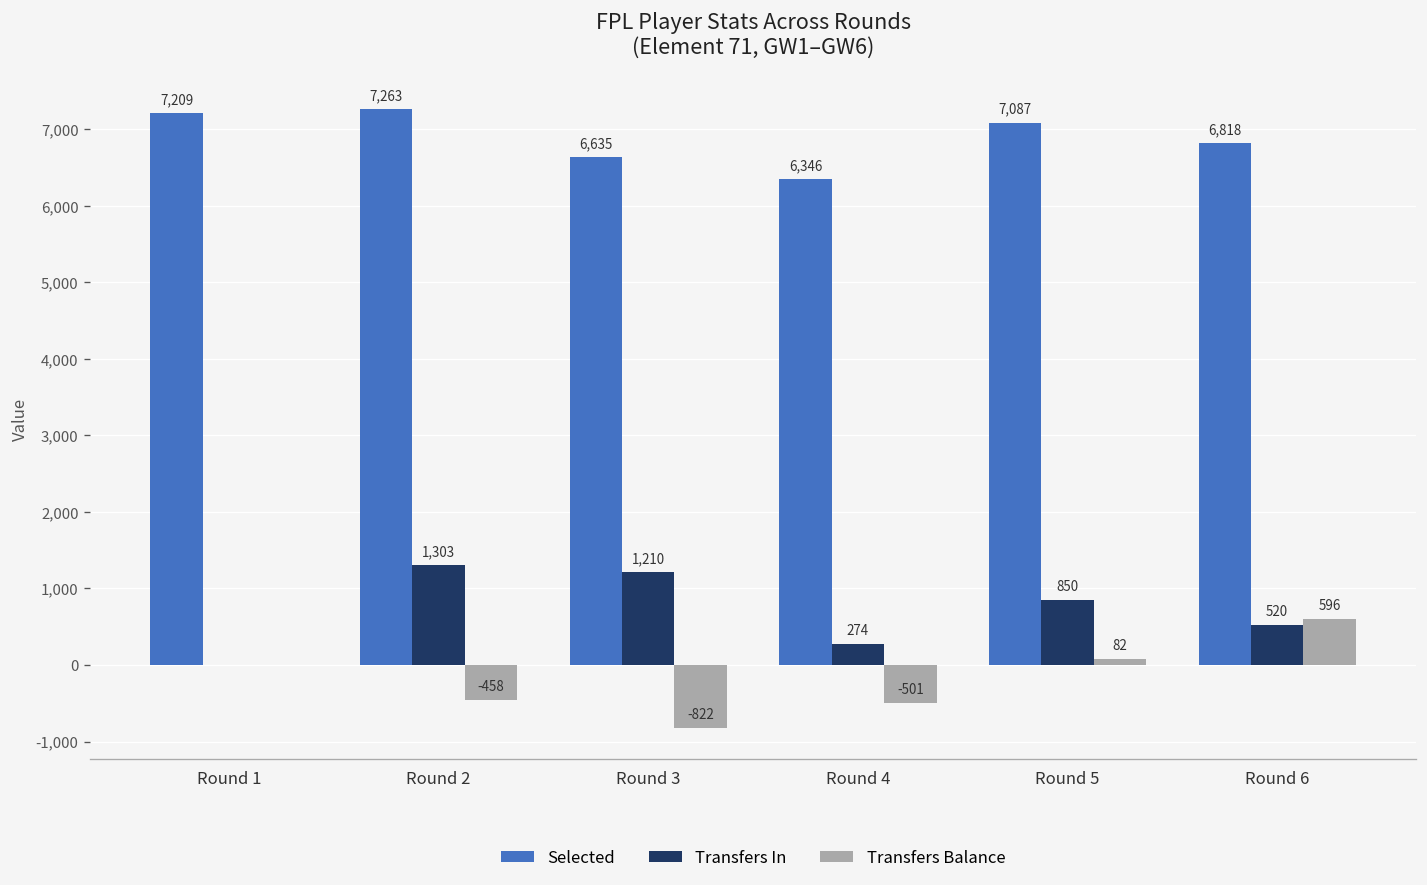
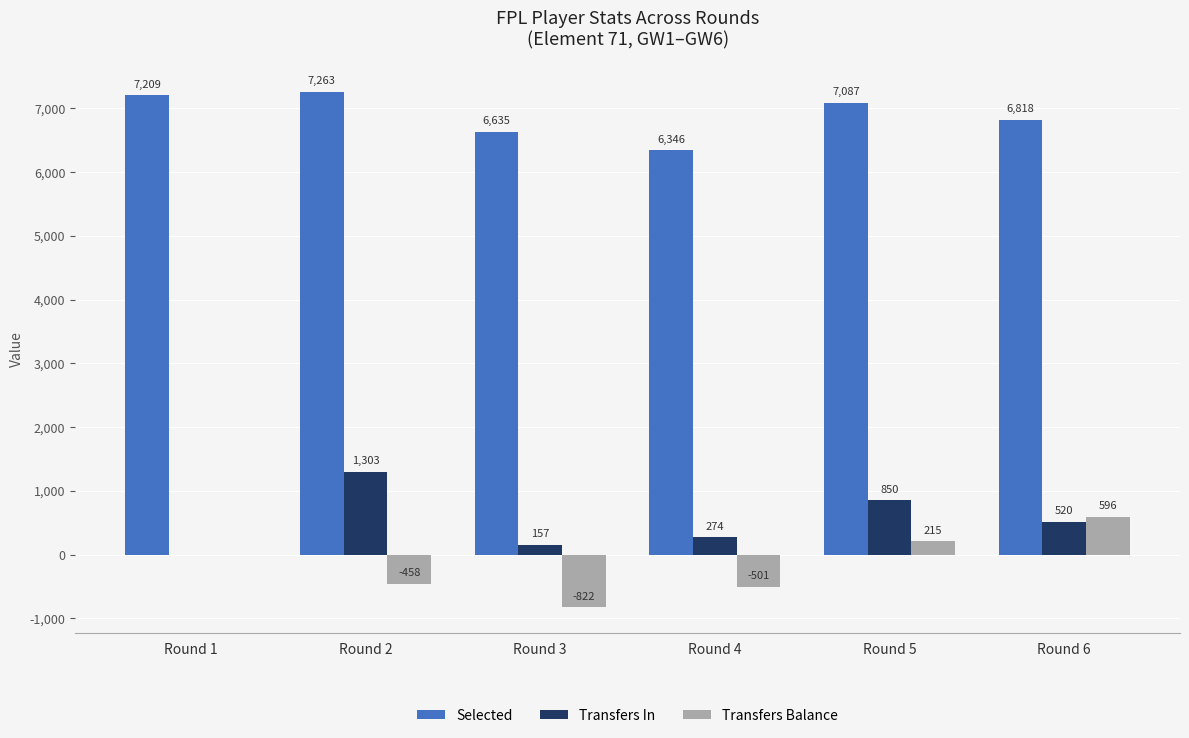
Transfers In, Round 3: 1,210 -> 157
Transfers Balance, Round 5: 82 -> 215
